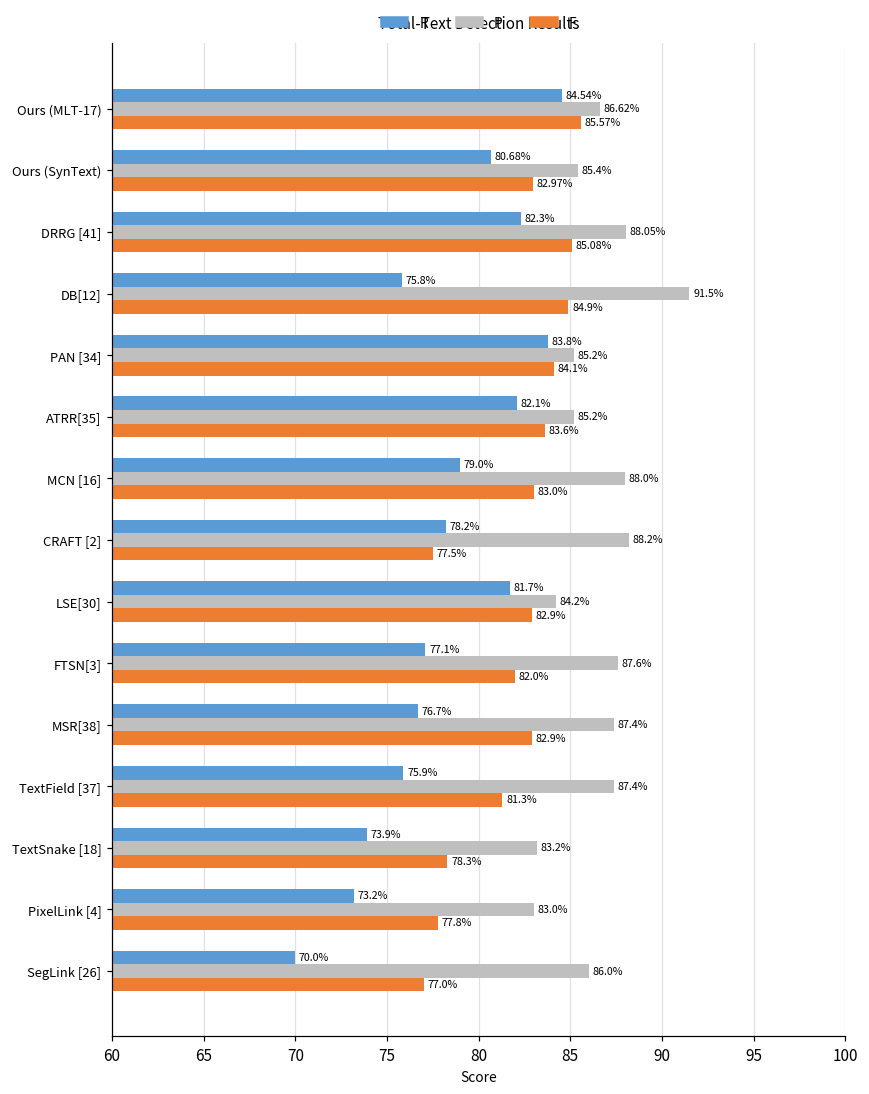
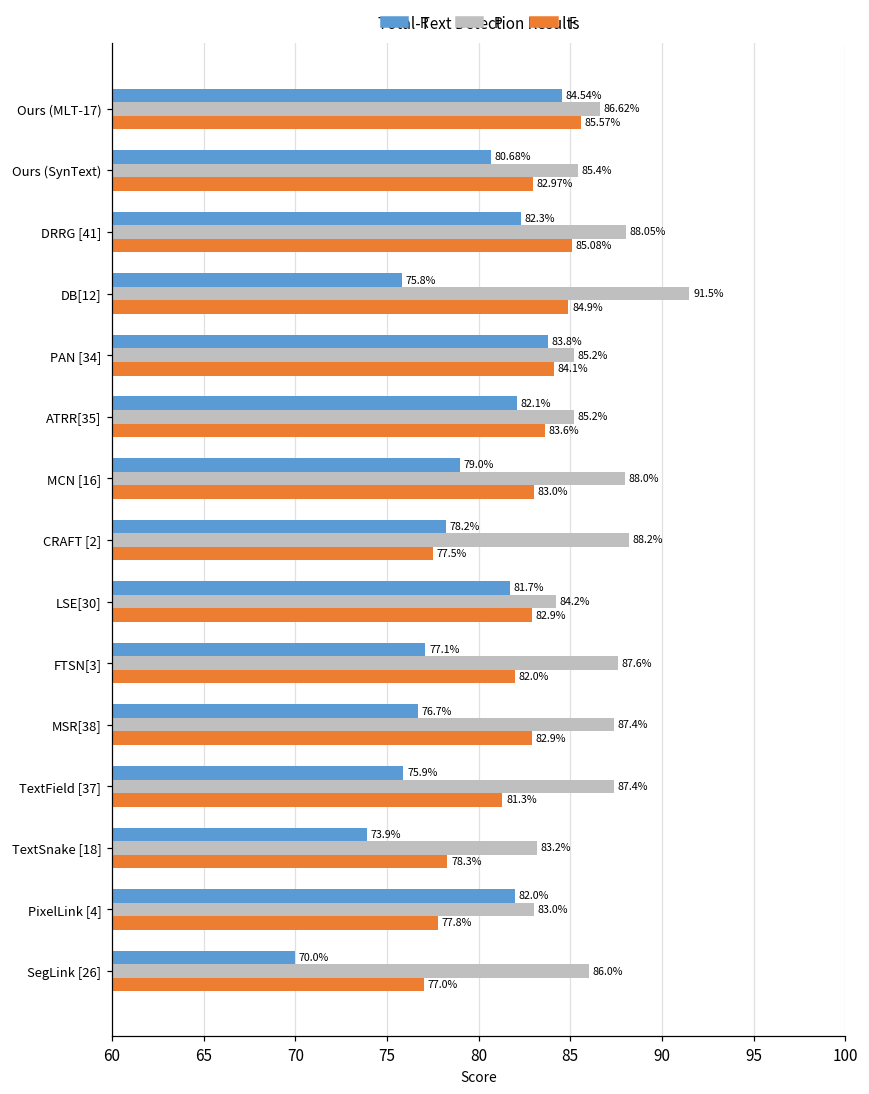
R, PixelLink [4]: 73.2% -> 82.0%
